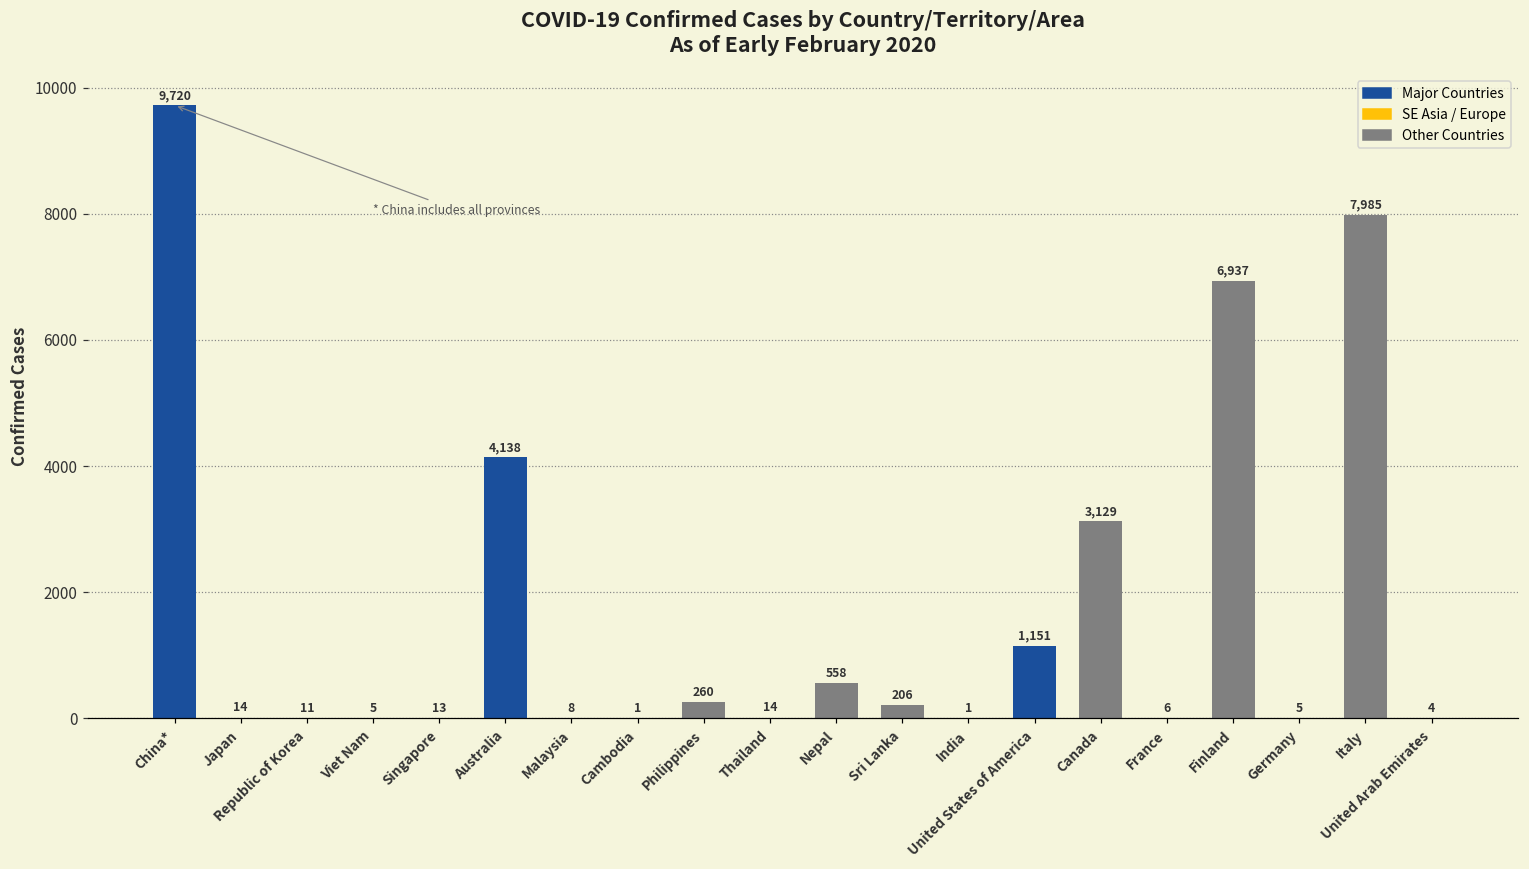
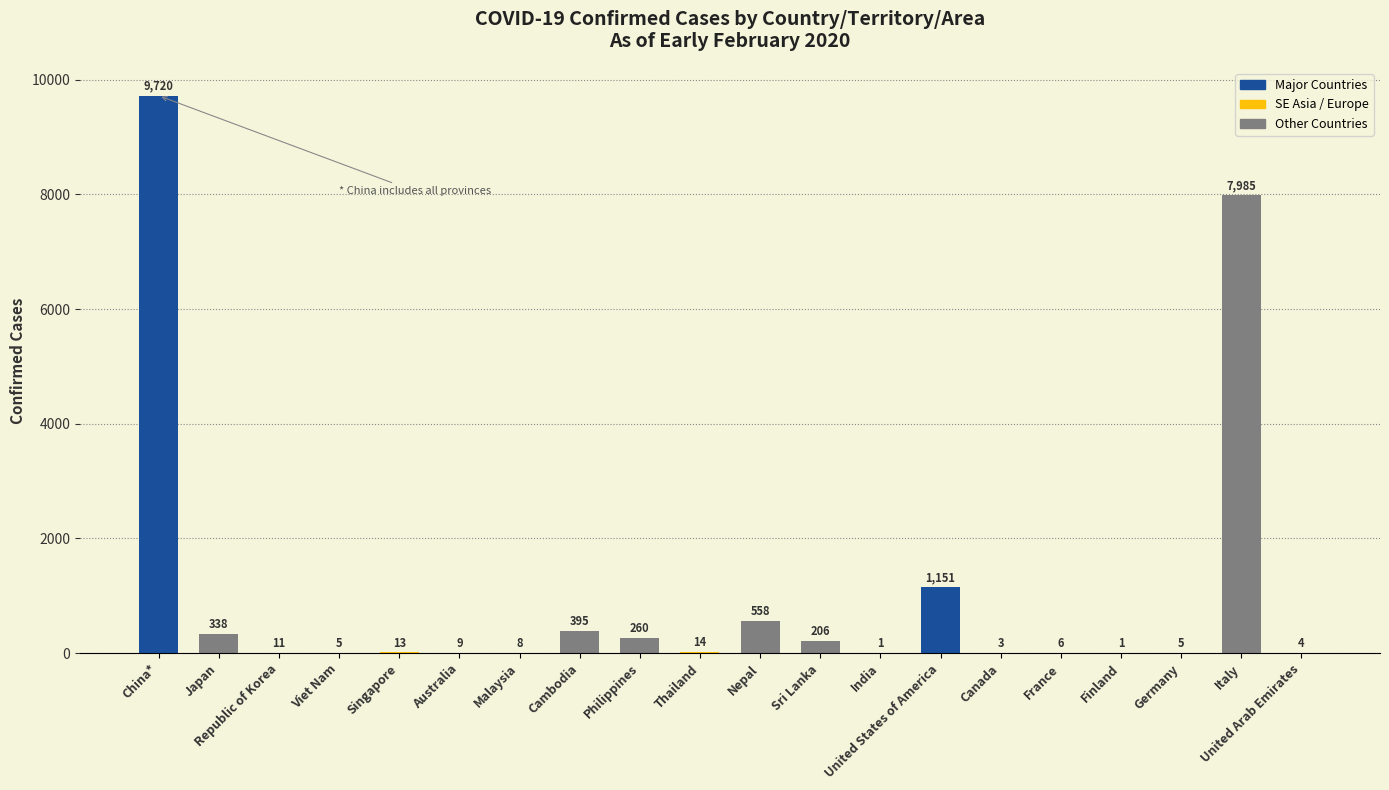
Japan: 14 -> 338
Australia: 4,138 -> 9
Cambodia: 1 -> 395
Canada: 3,129 -> 3
Finland: 6,937 -> 1
